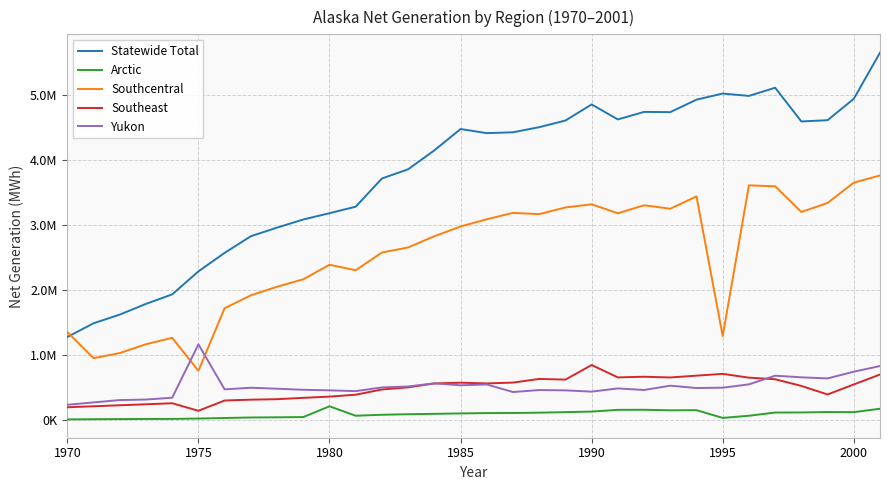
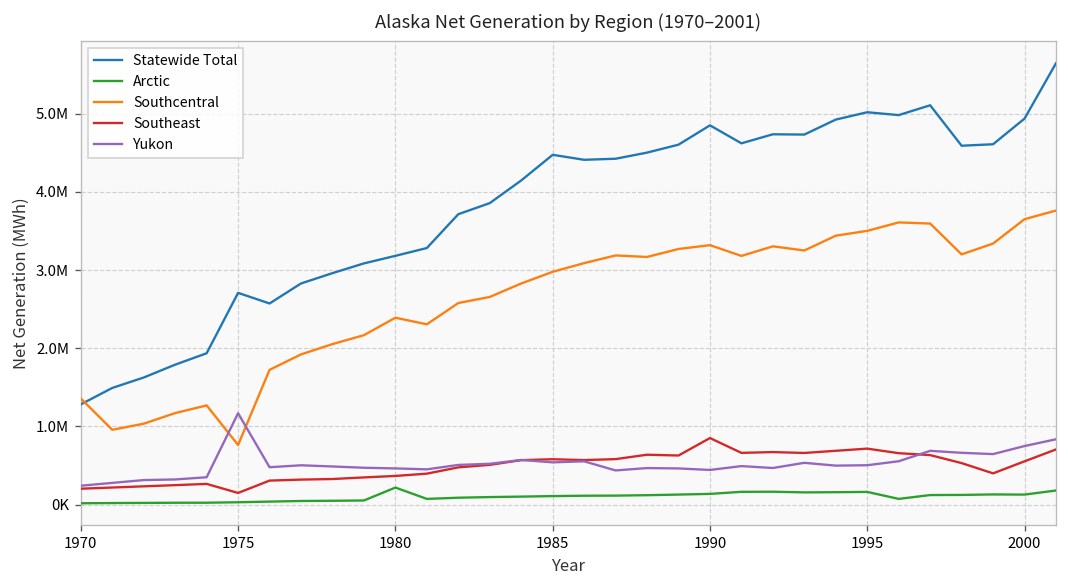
Statewide Total, 1975: 2300000 -> 2700000
Arctic, 1995: 0 -> 200000
Southcentral, 1995: 1300000 -> 3500000
